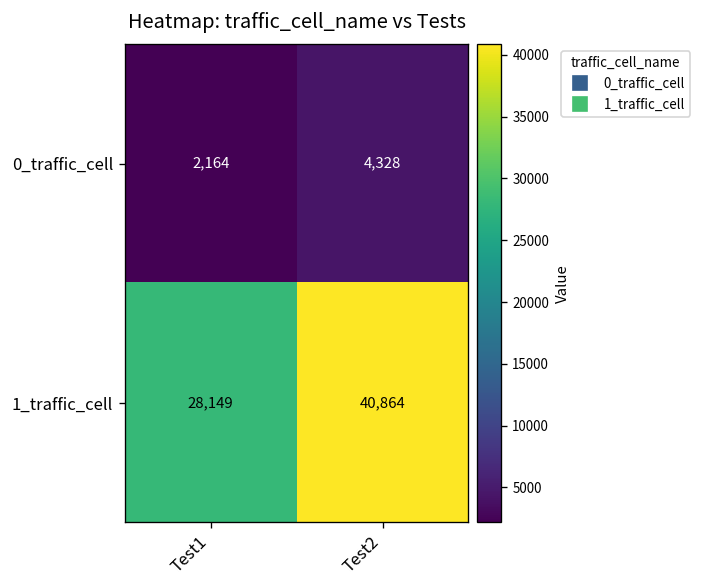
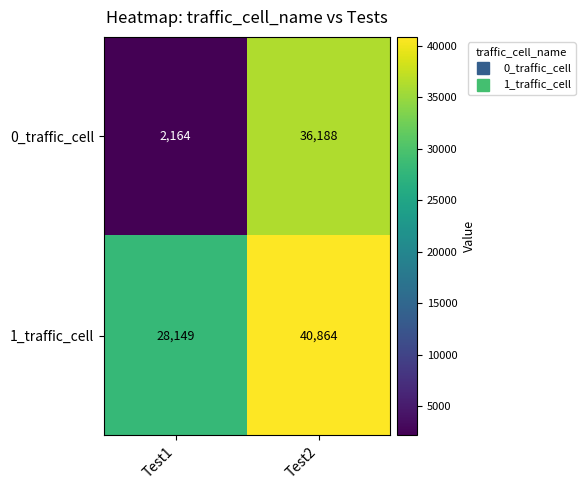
0_traffic_cell, Test2: 4,328 -> 36,188
